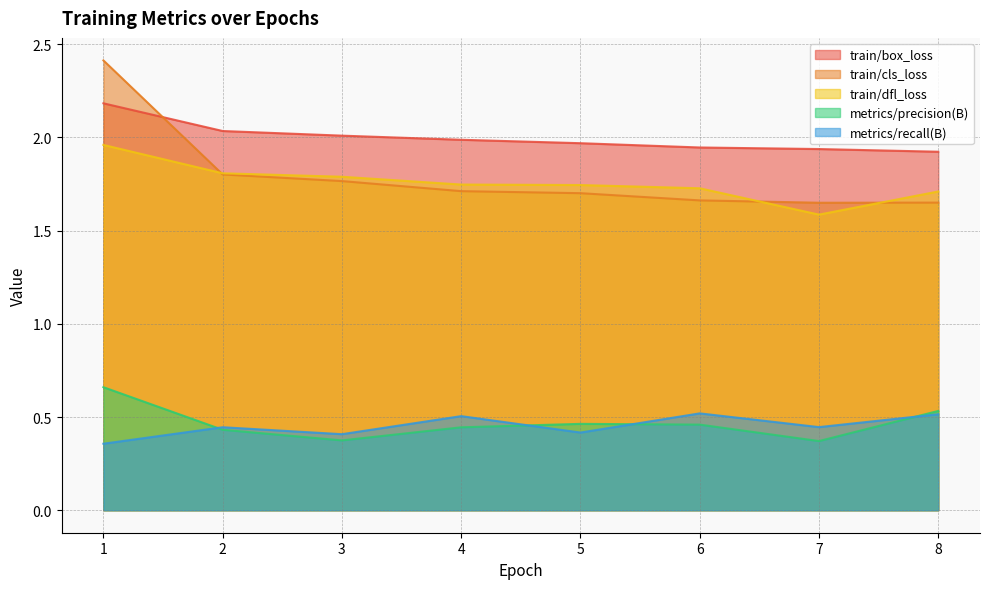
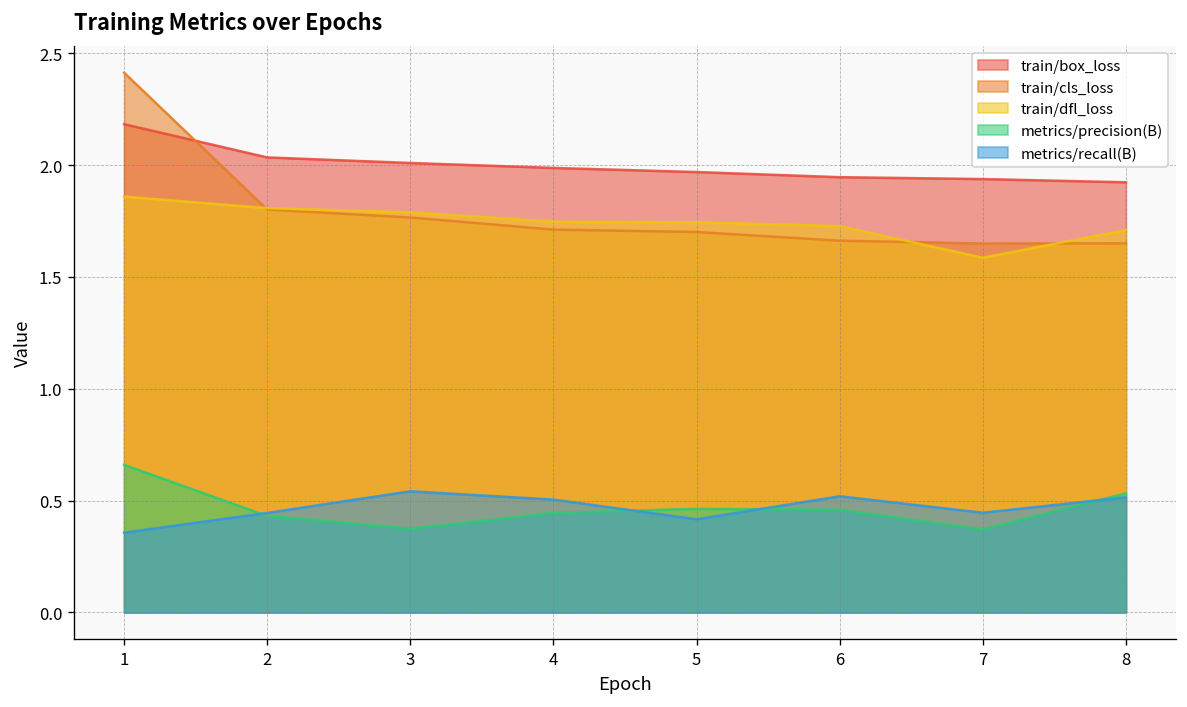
train/dfl_loss, 1: 1.96 -> 1.86
metrics/recall(B), 3: 0.41 -> 0.54
